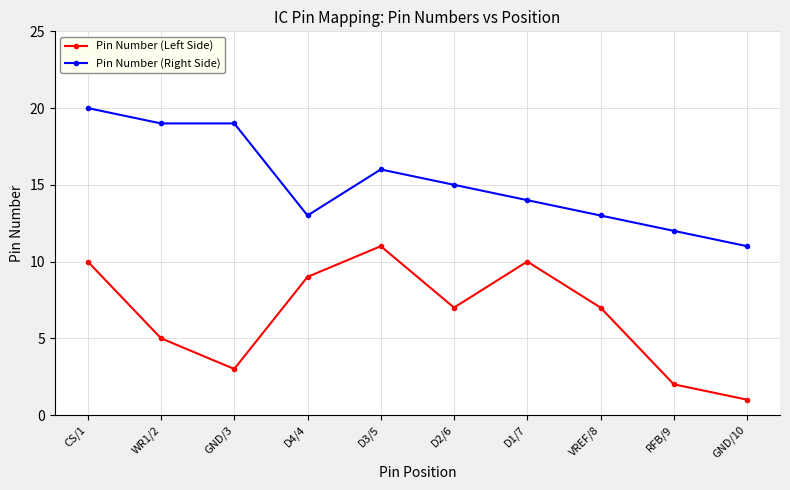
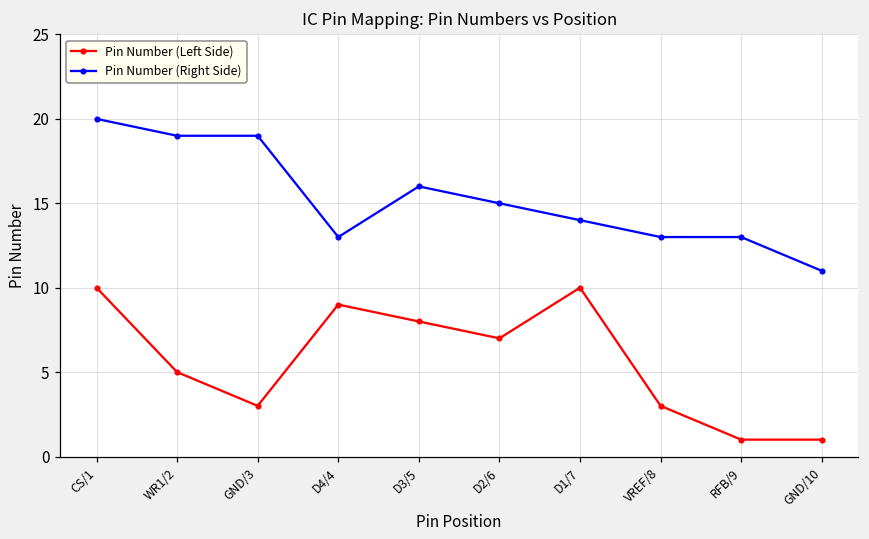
Pin Number (Left Side), D3/5: 11 -> 8
Pin Number (Left Side), VREF/8: 7 -> 3
Pin Number (Left Side), RFB/9: 2 -> 1
Pin Number (Right Side), RFB/9: 12 -> 13
